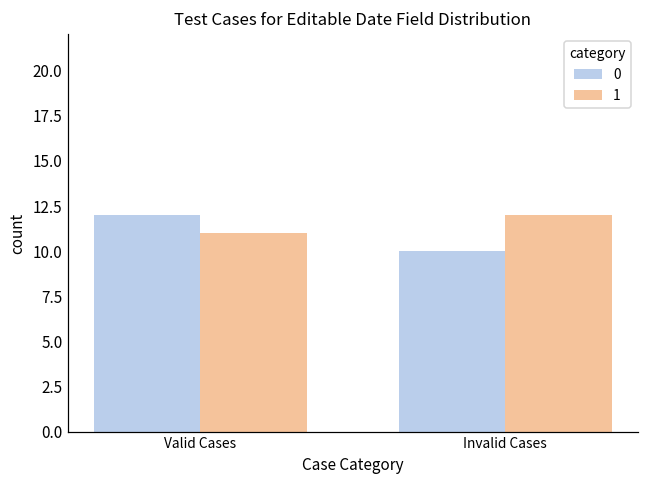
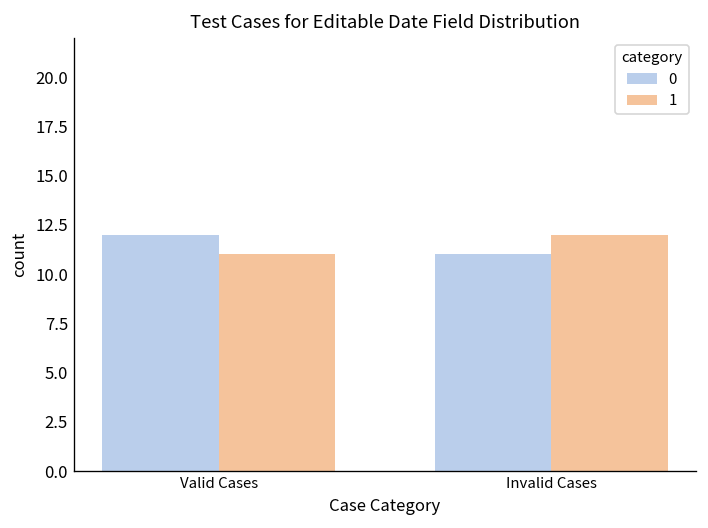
0, Invalid Cases: 10 -> 11
